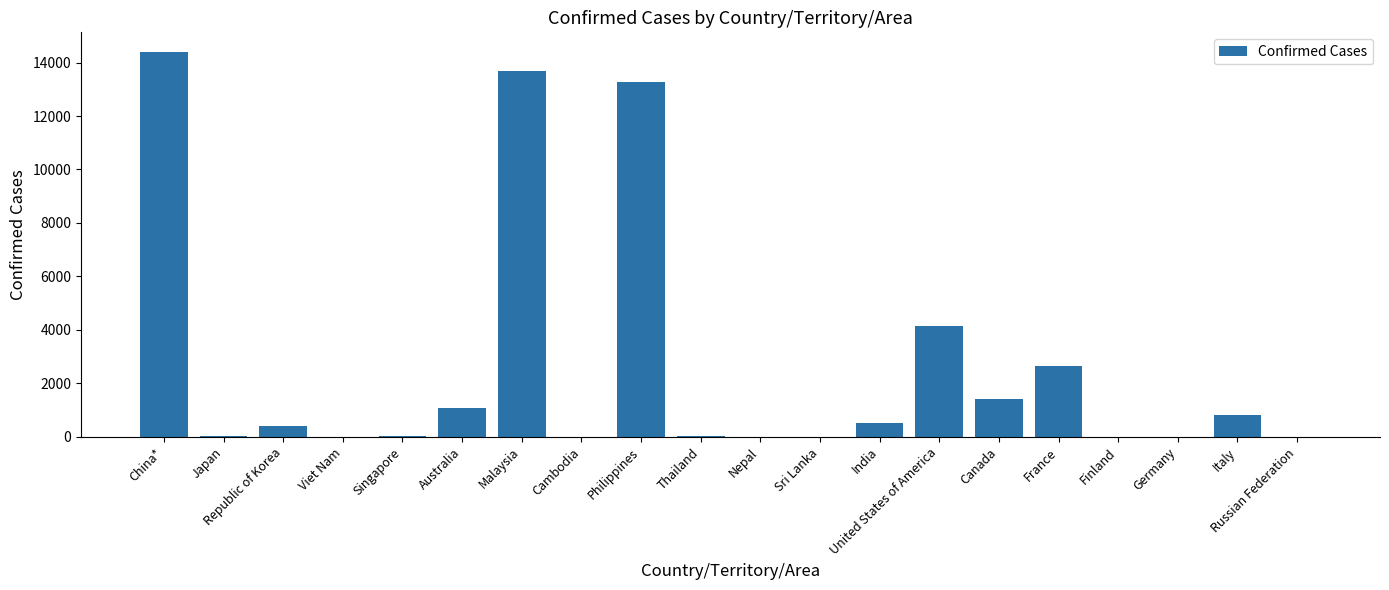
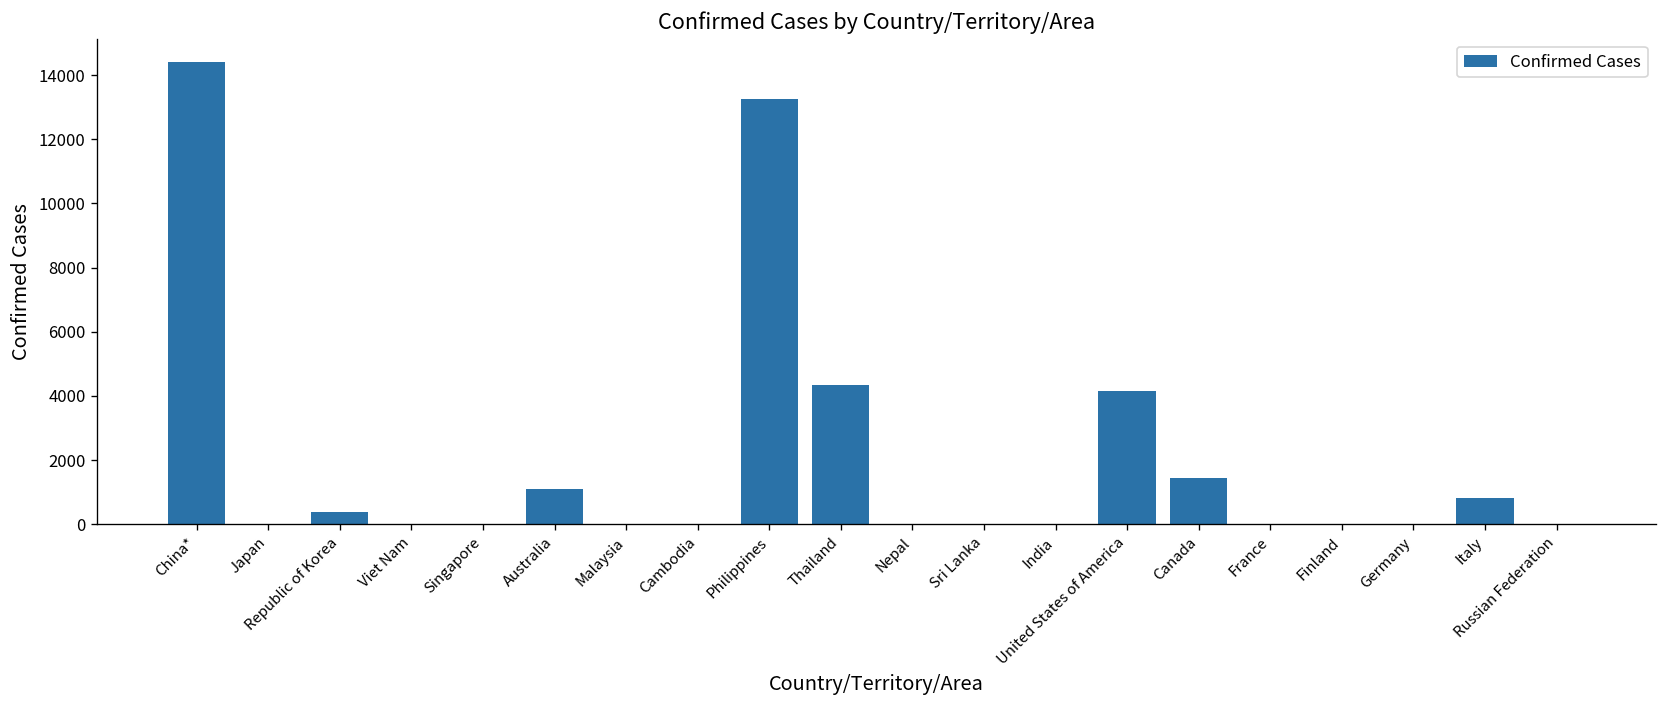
Malaysia: 13700 -> 0
Thailand: 0 -> 4300
India: 500 -> 0
France: 2700 -> 0
